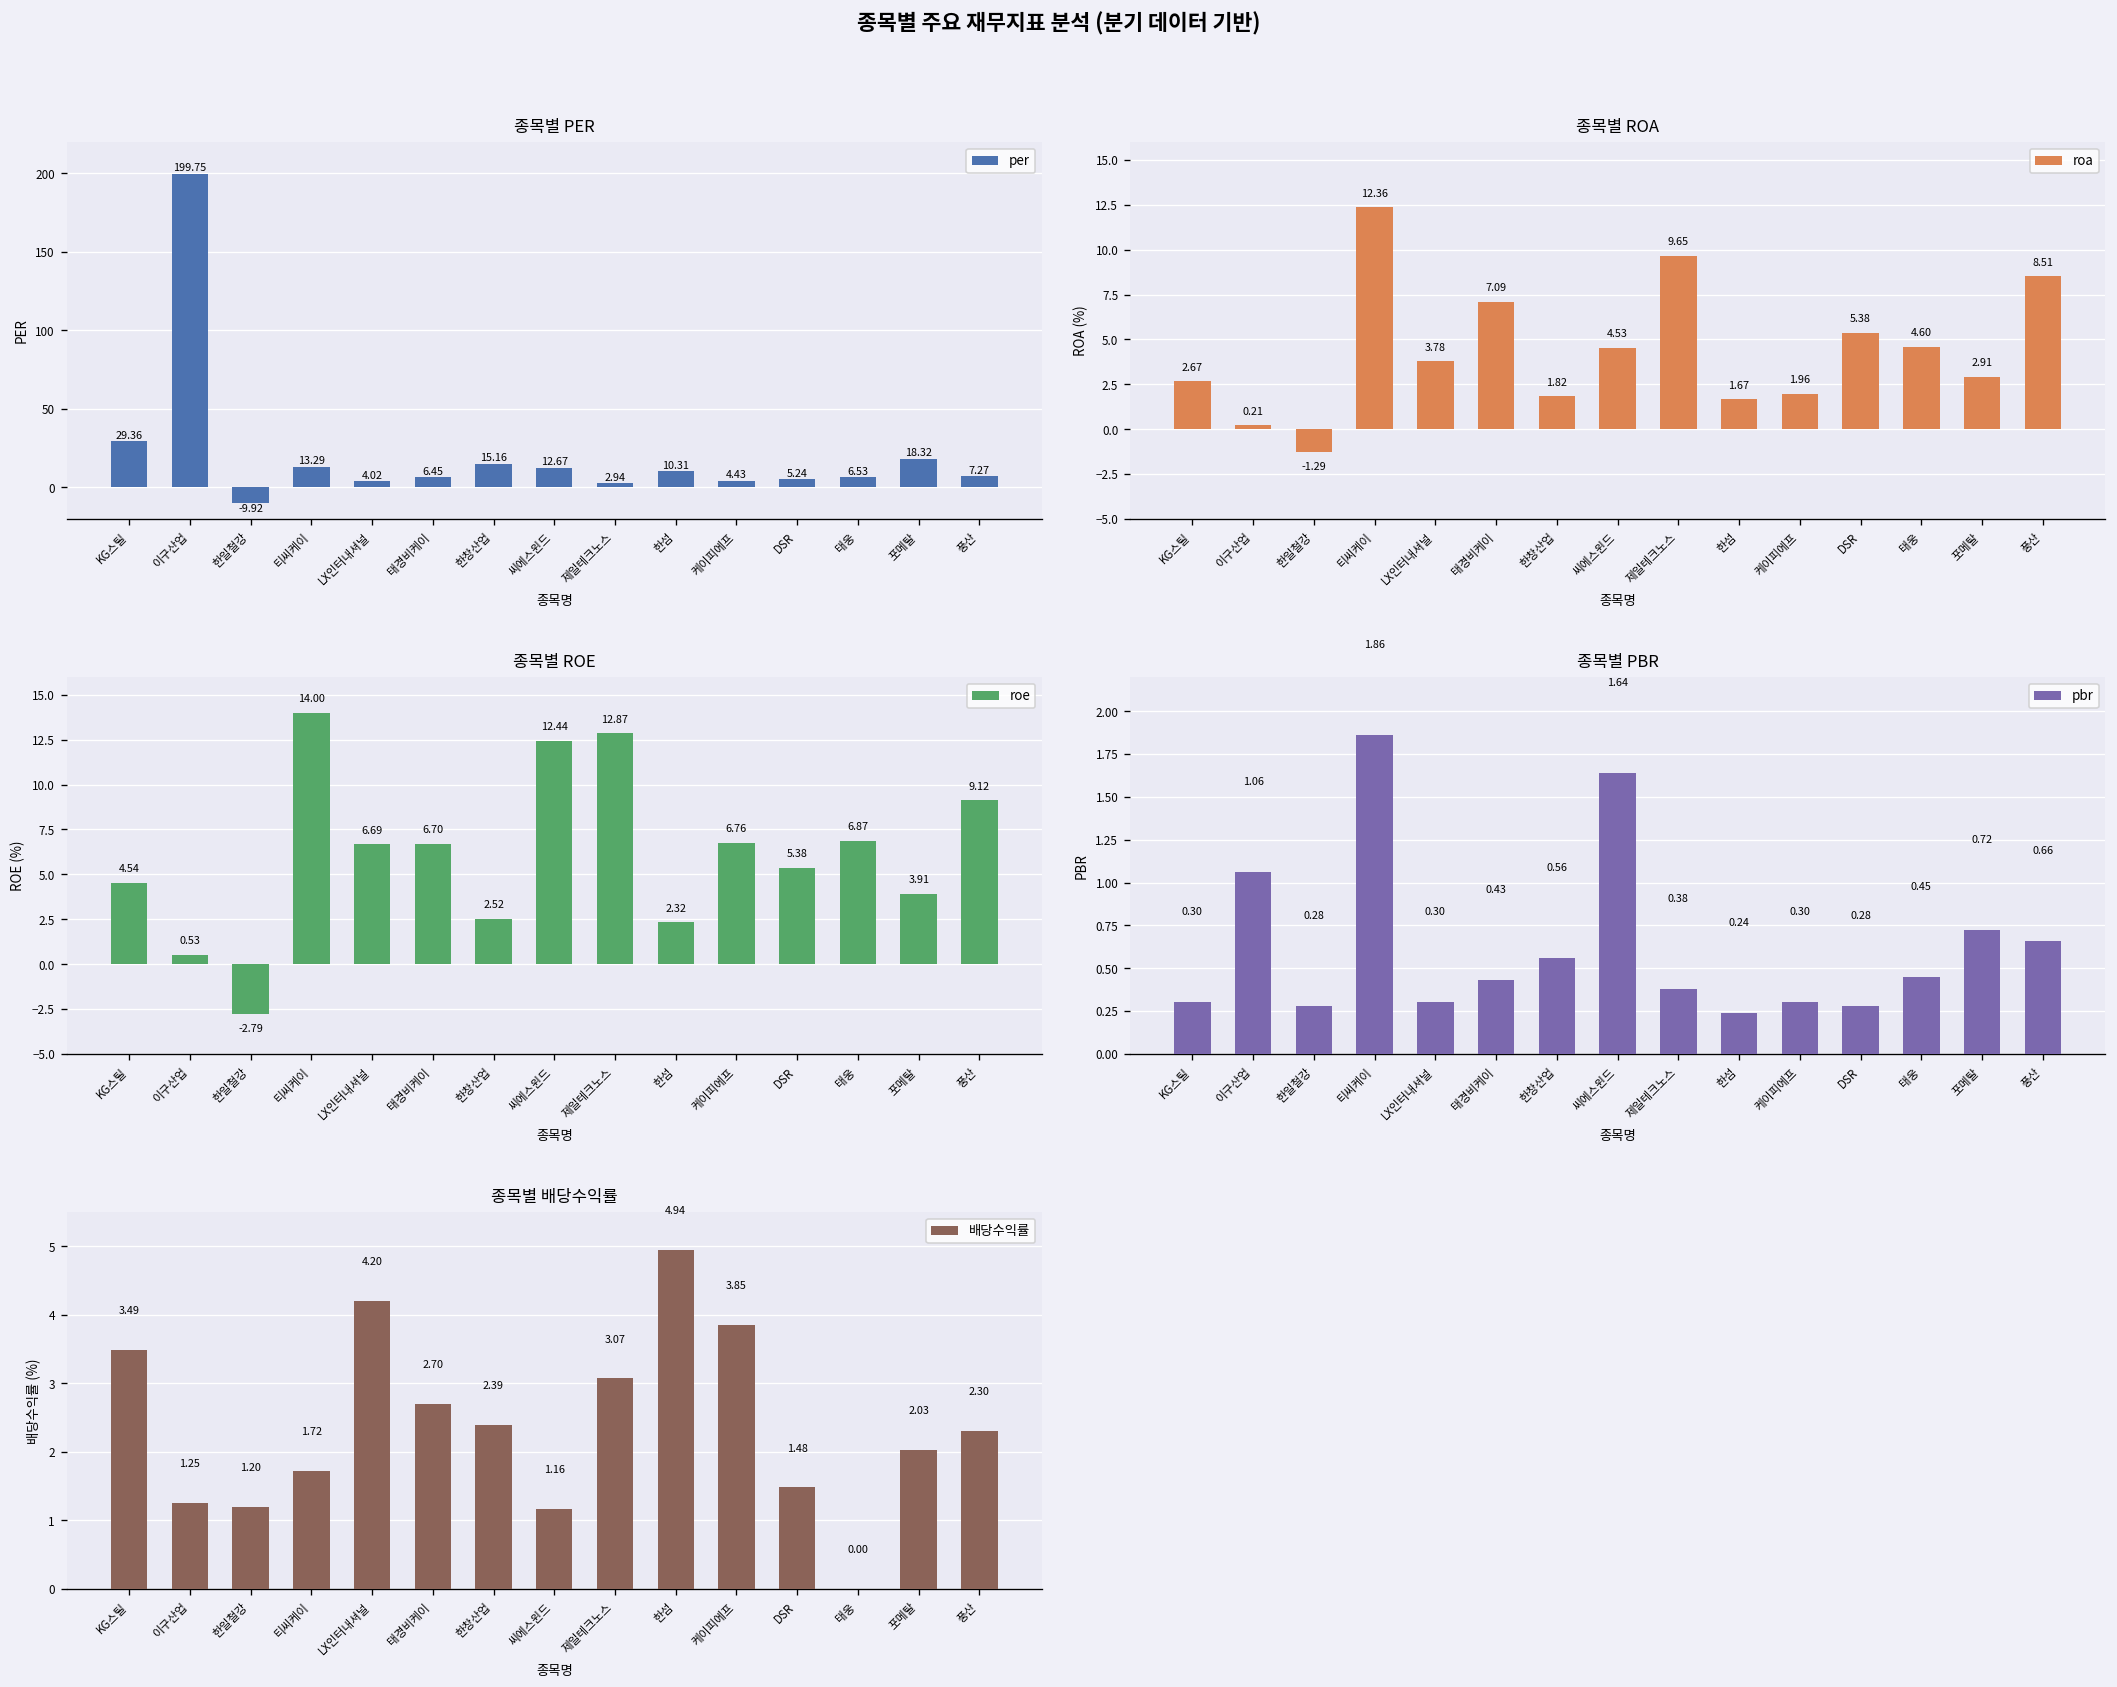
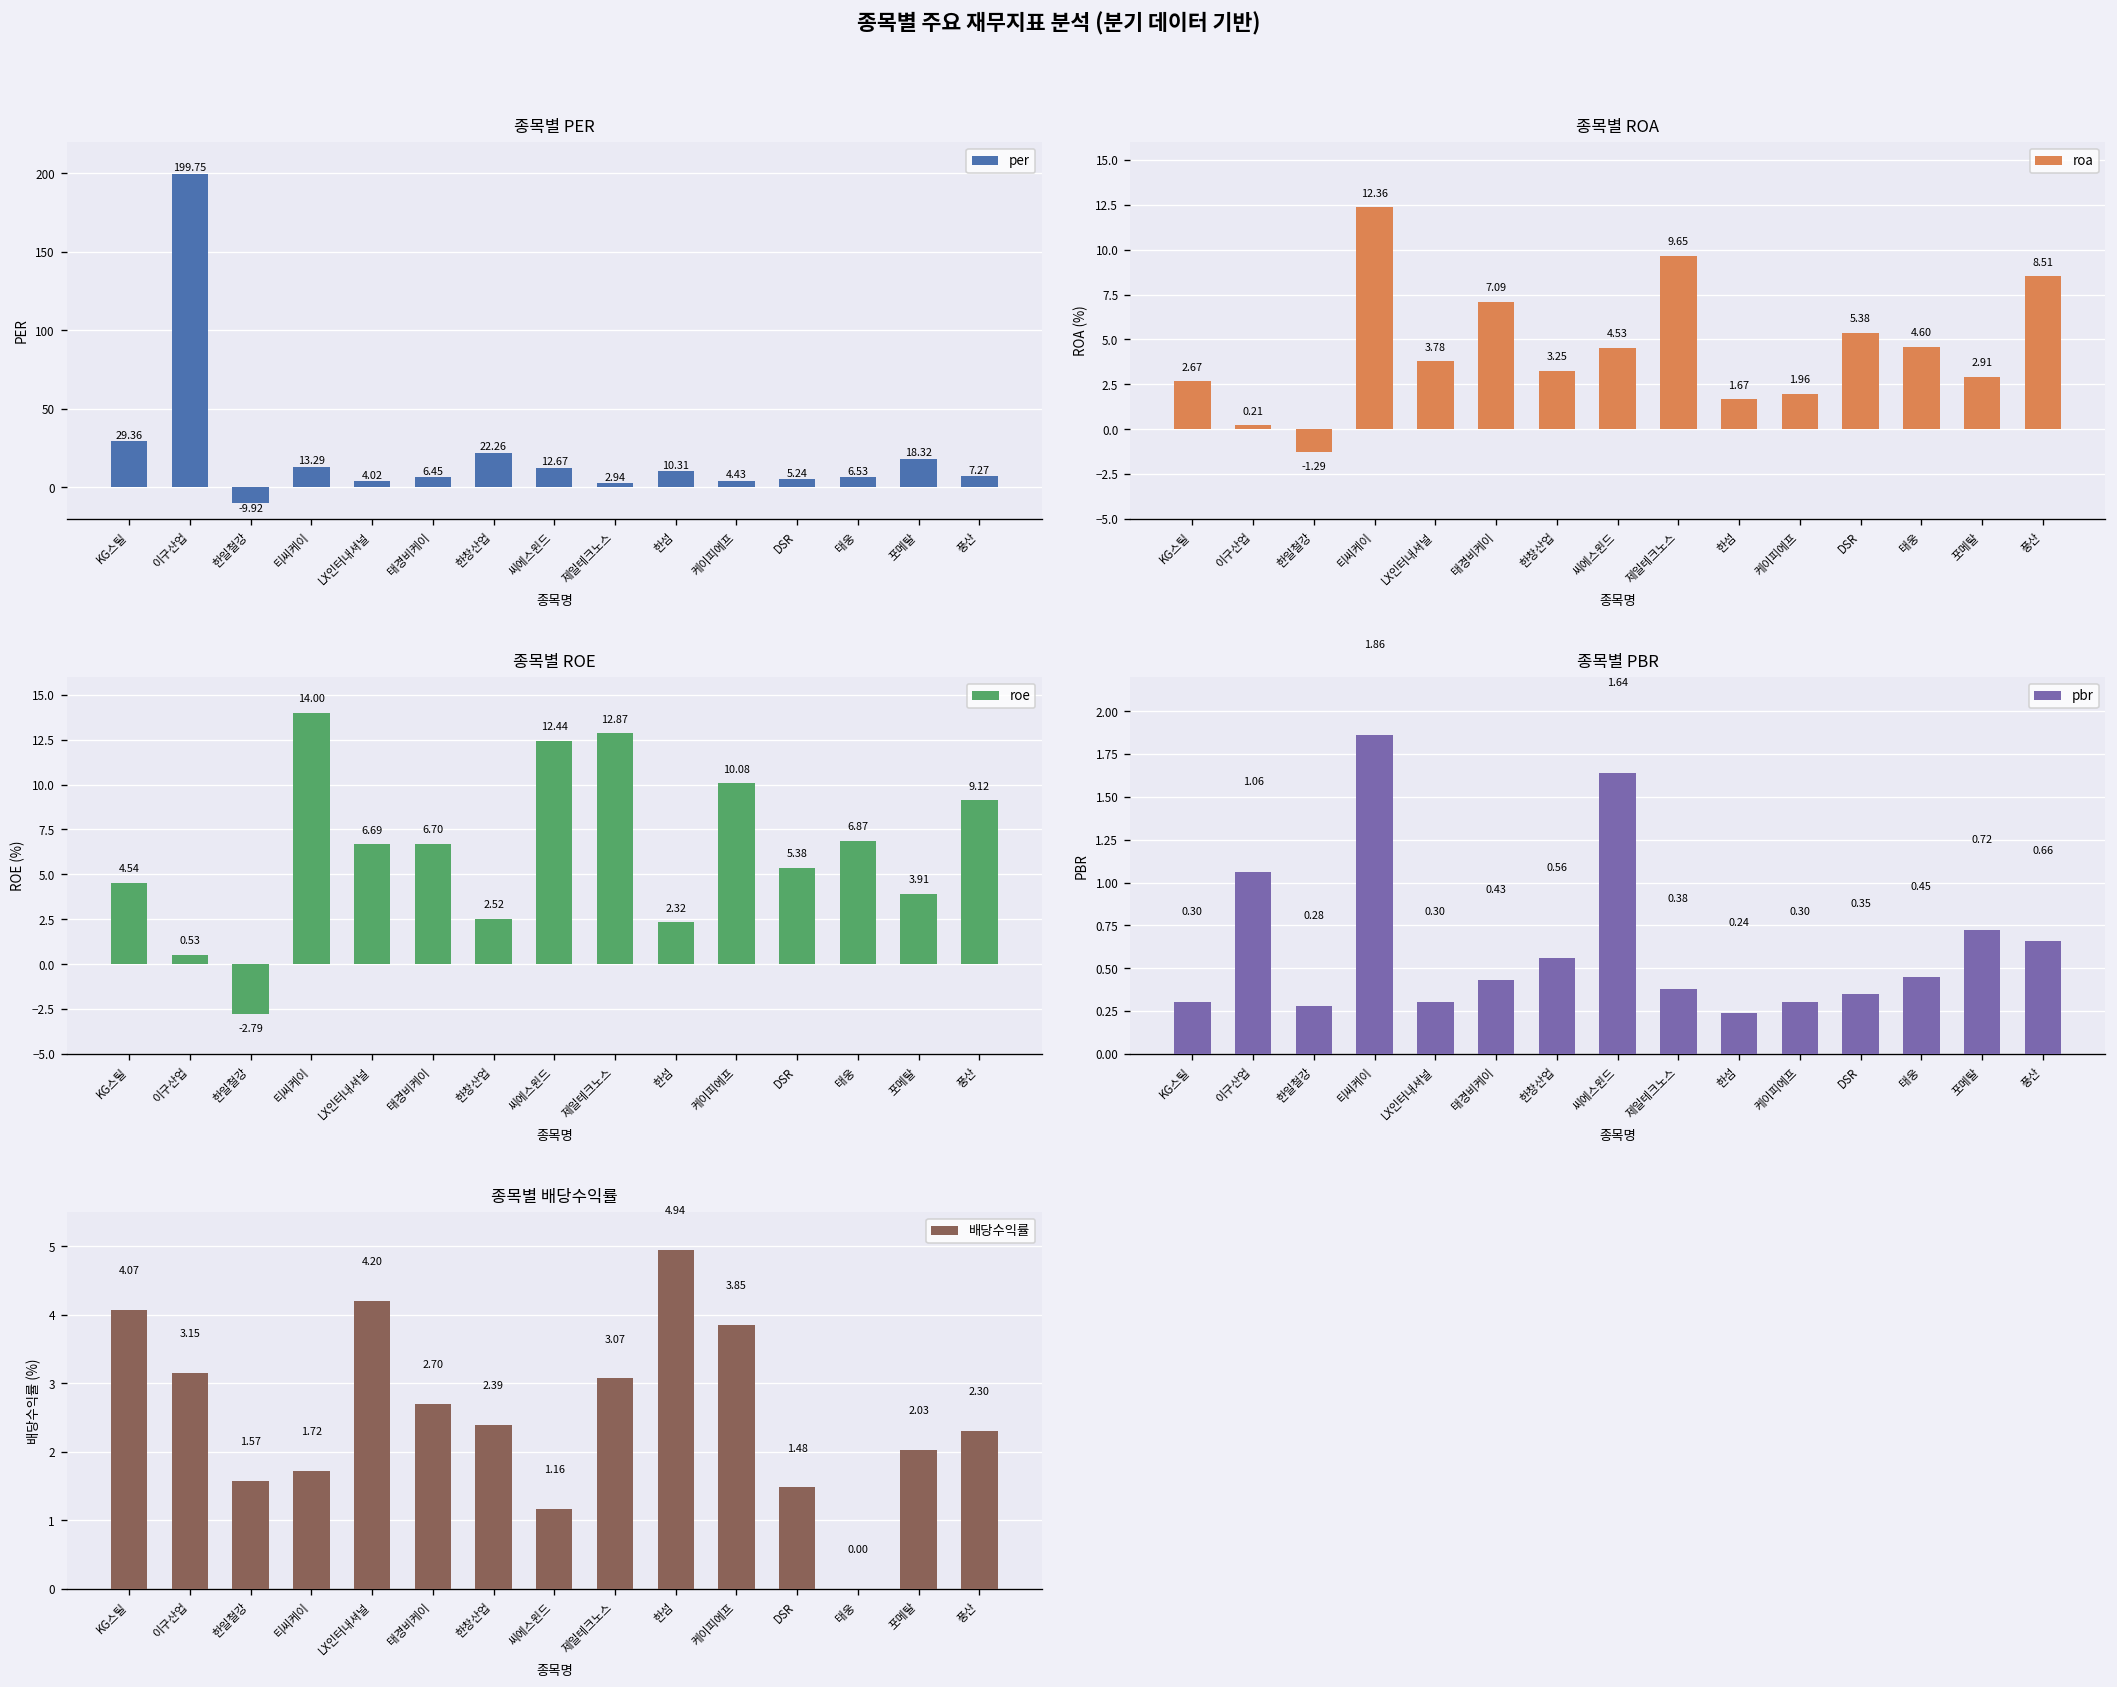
종목별 PER, 한창산업: 15.16 -> 22.26
종목별 ROA, 한창산업: 1.82 -> 3.25
종목별 ROE, 케이피에프: 6.76 -> 10.08
종목별 PBR, DSR: 0.28 -> 0.35
종목별 배당수익률, KG스틸: 3.49 -> 4.07
종목별 배당수익률, 이구산업: 1.25 -> 3.15
종목별 배당수익률, 한일철강: 1.20 -> 1.57
